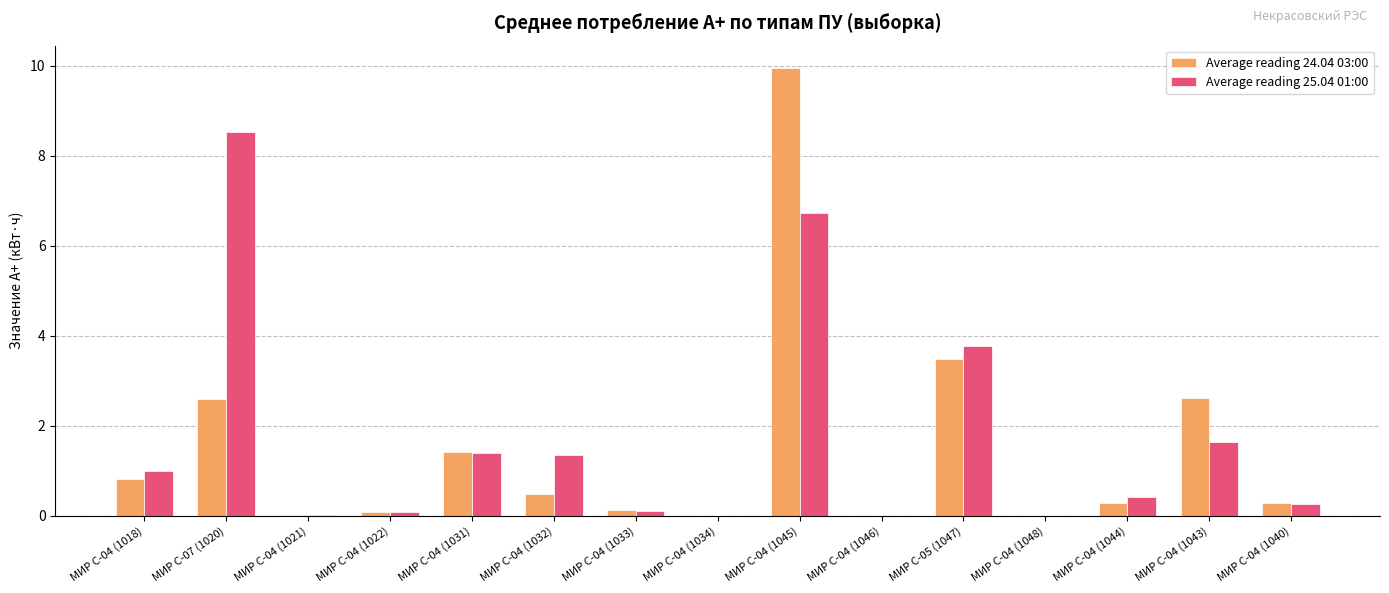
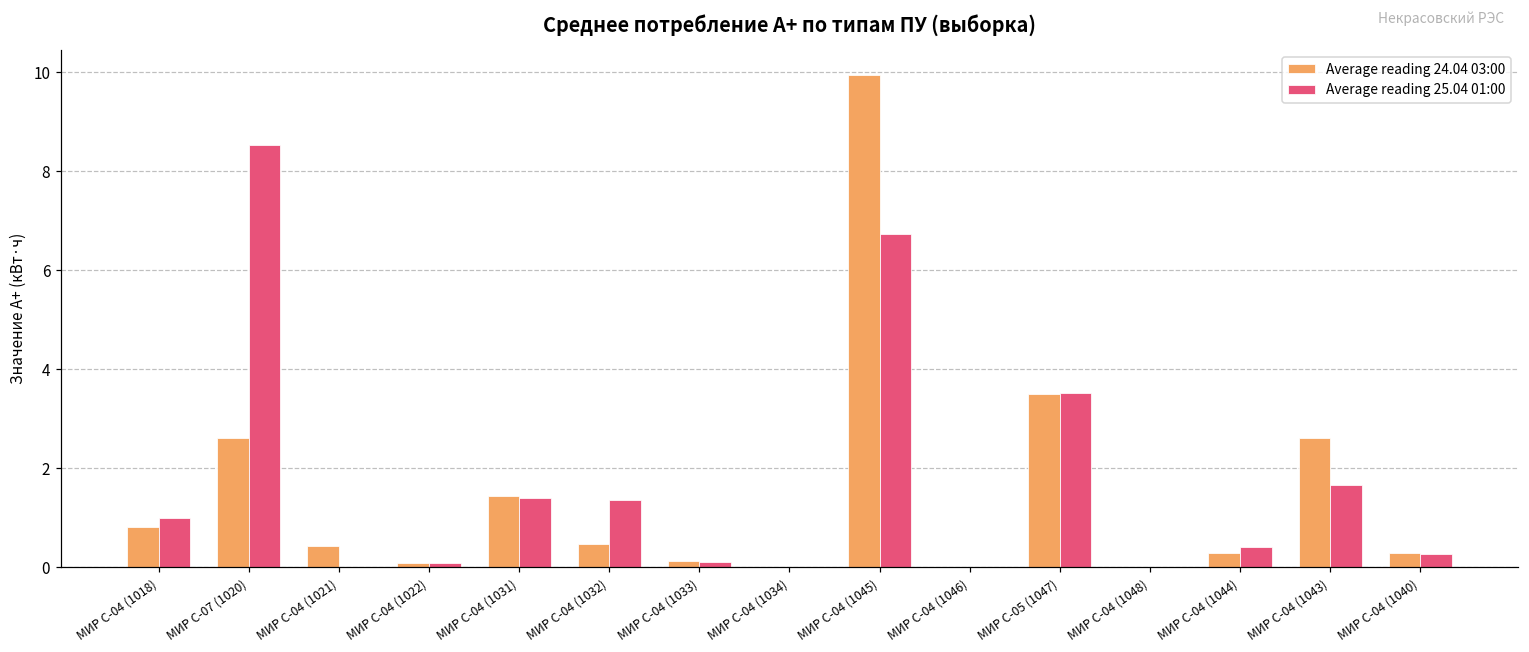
Average reading 24.04 03:00, МИР С-04 (1021): 0.0 -> 0.4
Average reading 25.04 01:00, МИР С-05 (1047): 3.8 -> 3.5
